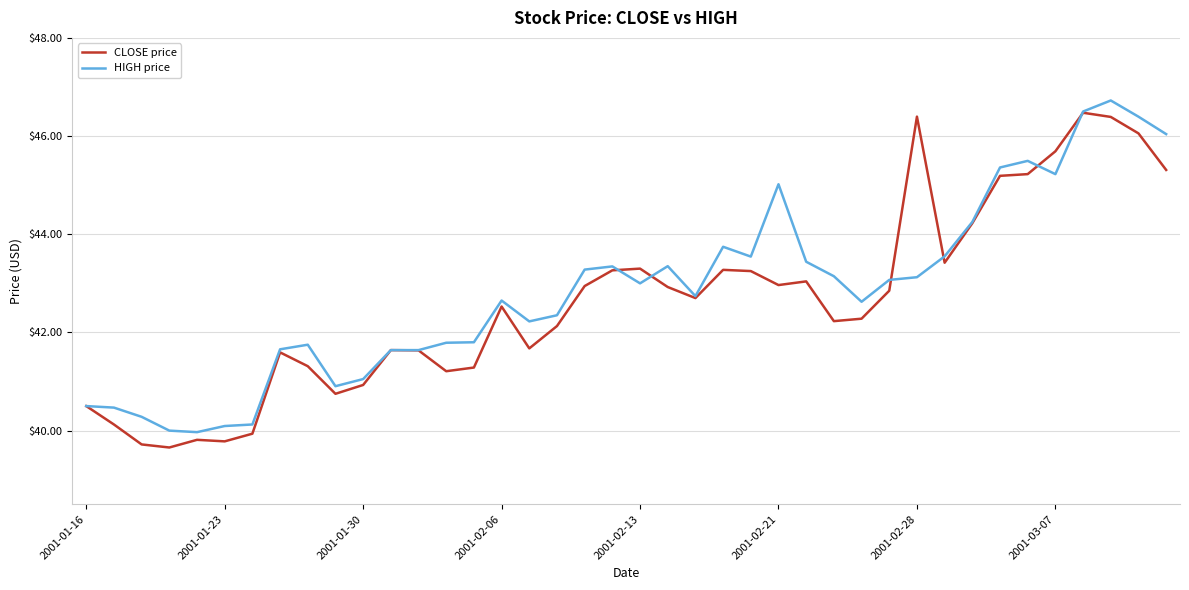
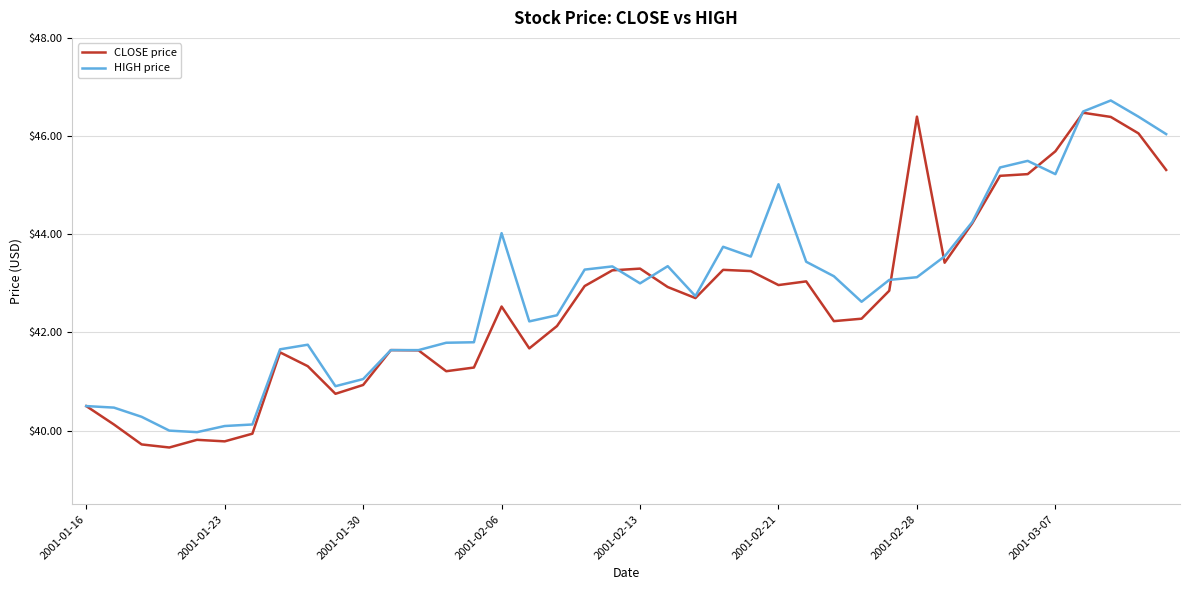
HIGH price, 2001-02-06: $42.7 -> $44.0
